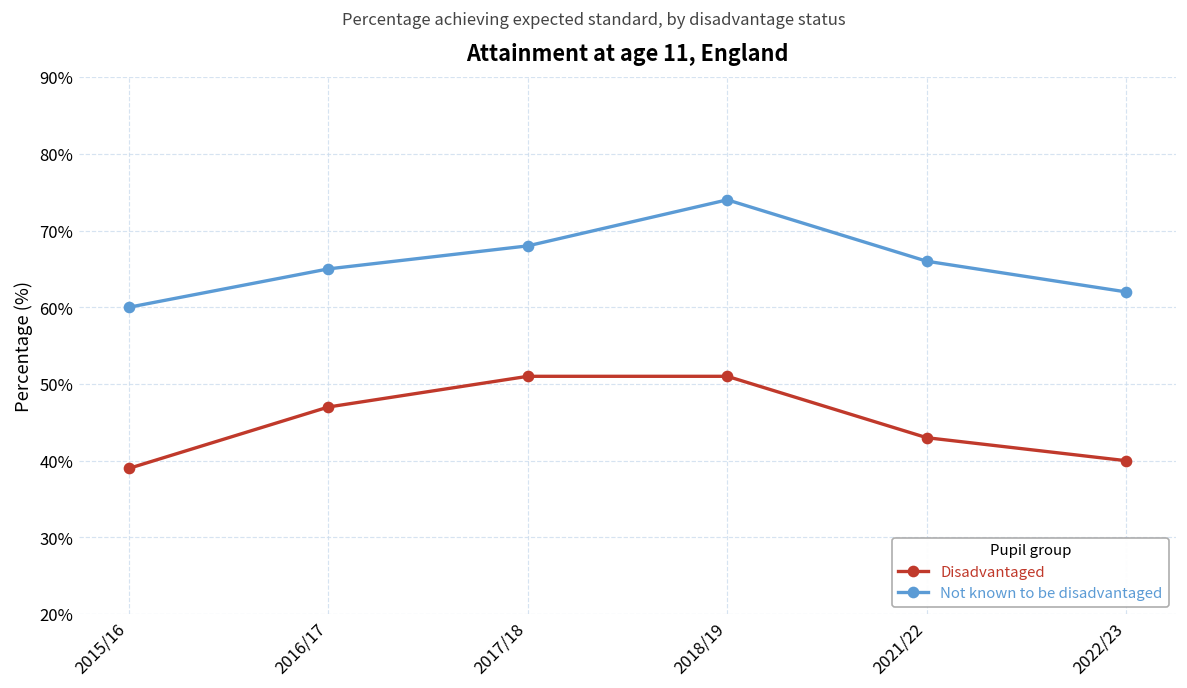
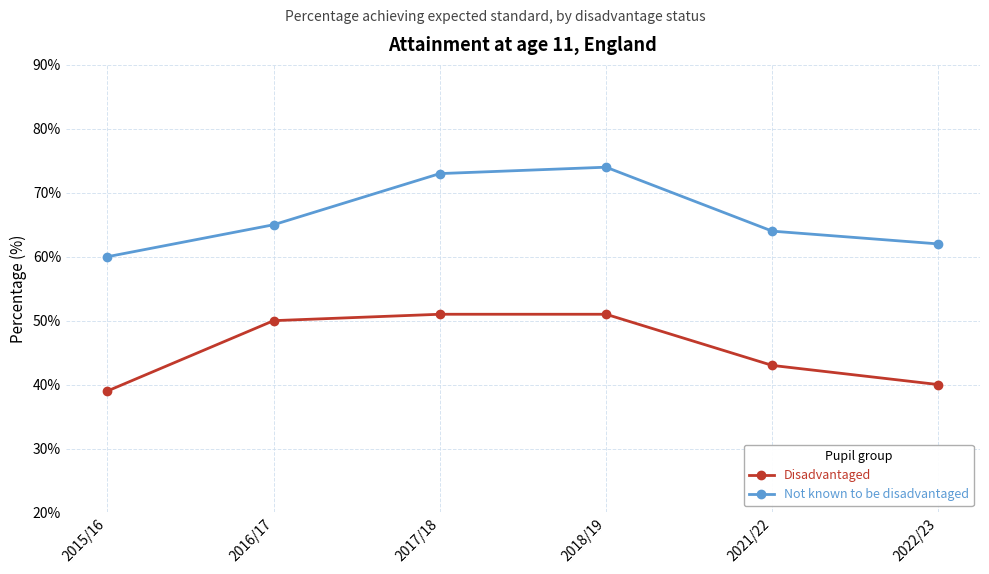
Disadvantaged, 2016/17: 47% -> 50%
Not known to be disadvantaged, 2017/18: 68% -> 73%
Not known to be disadvantaged, 2021/22: 66% -> 64%
